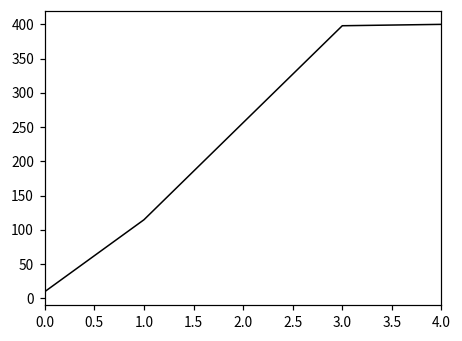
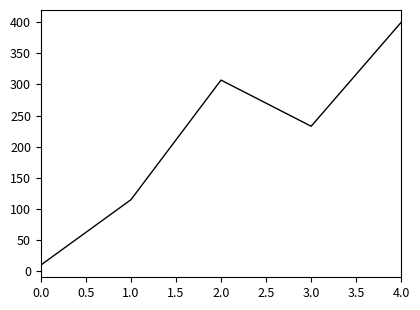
2.0: 260 -> 310
3.0: 400 -> 230
